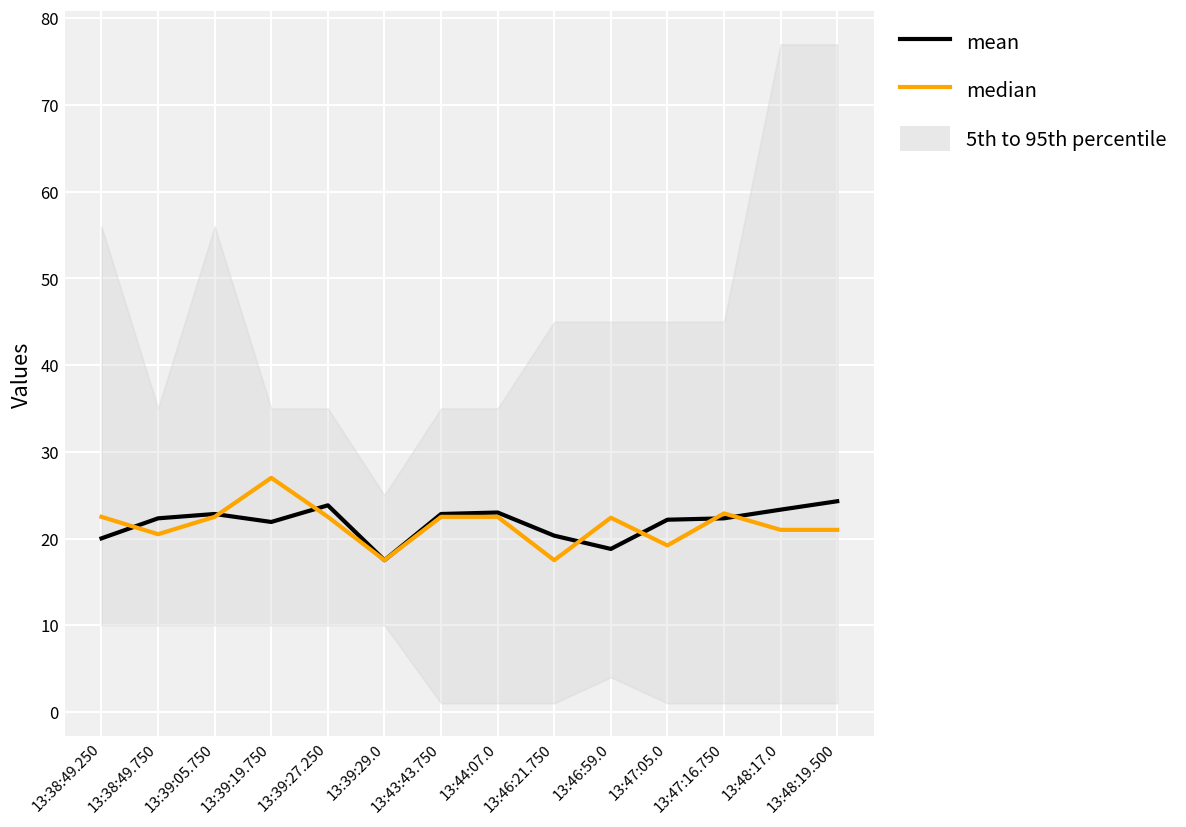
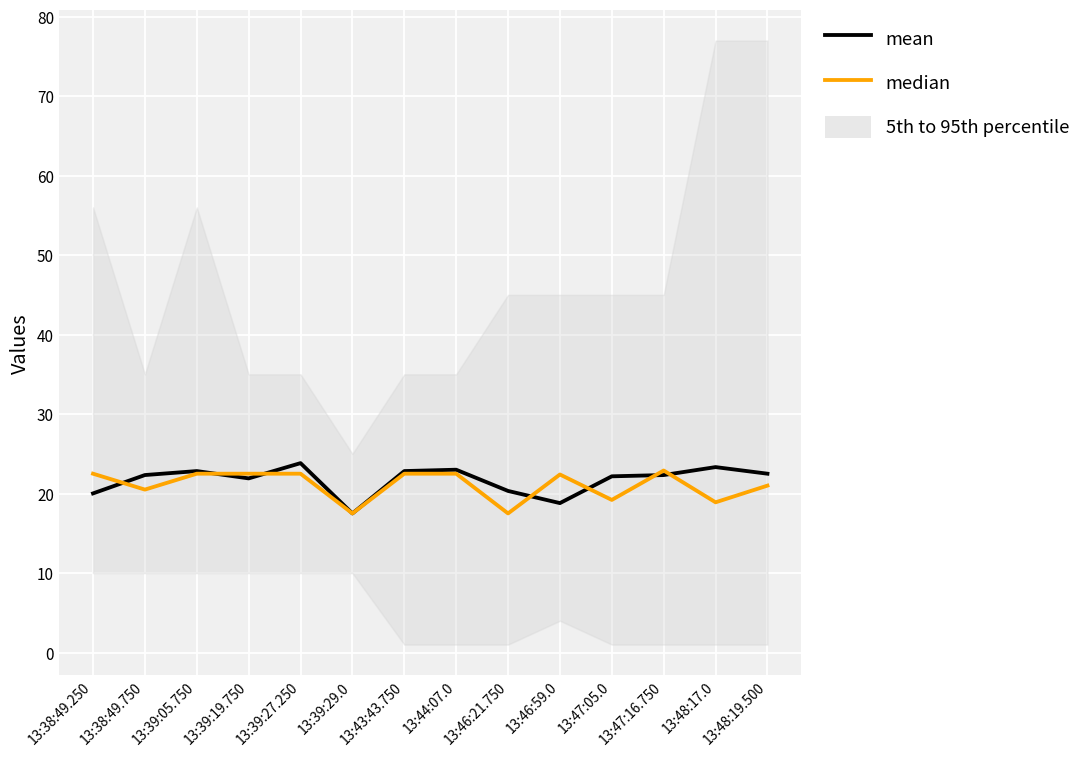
median, 13:39:19.750: 27 -> 23
median, 13:48:17.0: 21 -> 19
mean, 13:48:19.500: 24 -> 23
